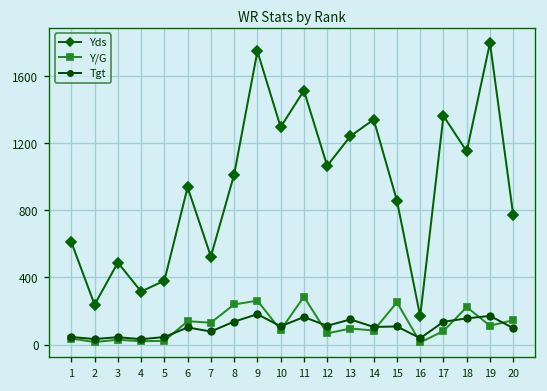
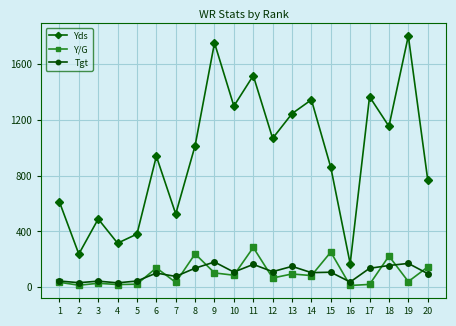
Y/G, 7: 130 -> 40
Y/G, 9: 260 -> 100
Y/G, 17: 80 -> 20
Y/G, 19: 110 -> 40
